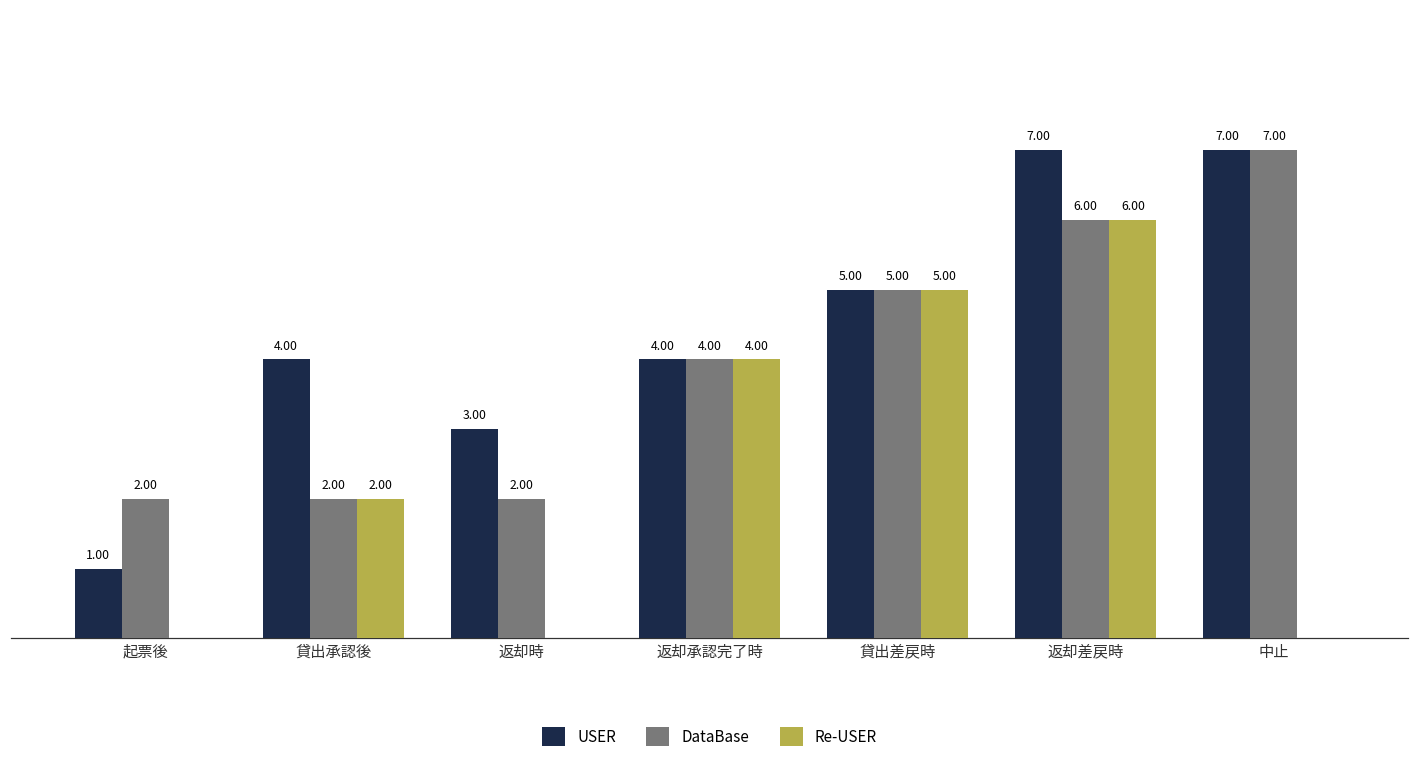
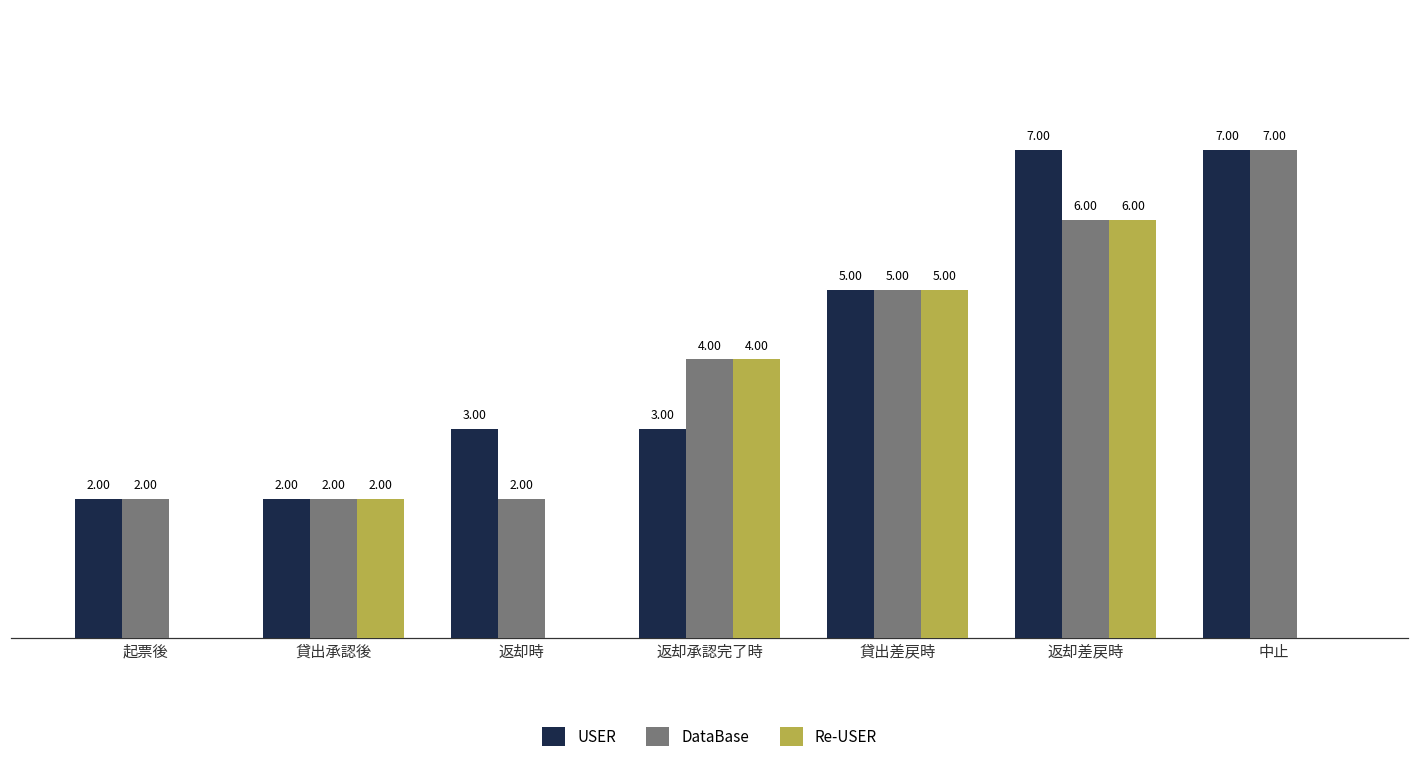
USER, 起票後: 1.00 -> 2.00
USER, 貸出承認後: 4.00 -> 2.00
USER, 返却承認完了時: 4.00 -> 3.00
